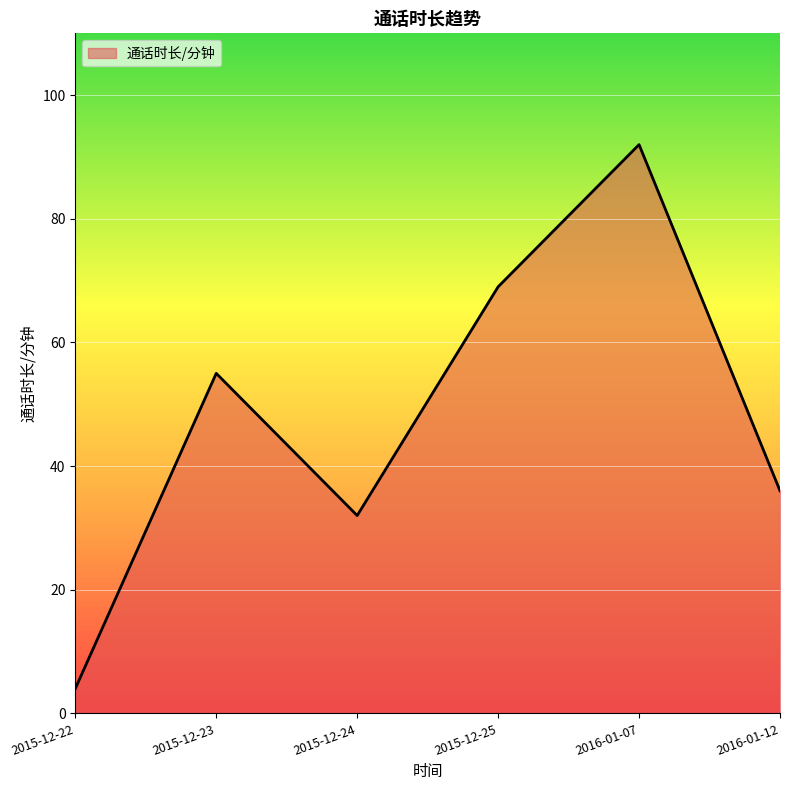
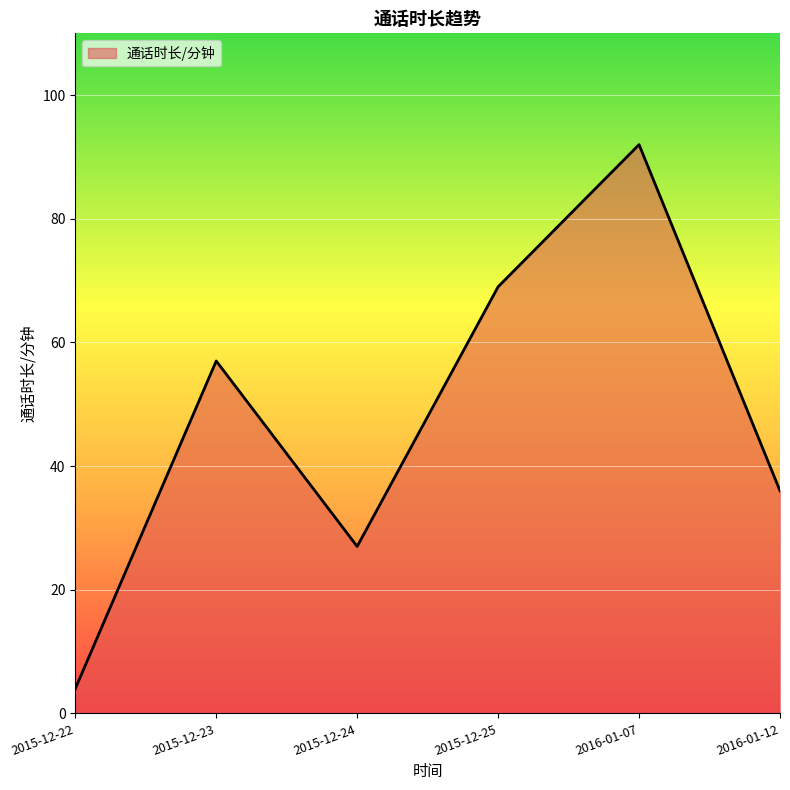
2015-12-23: 55 -> 57
2015-12-24: 32 -> 27
